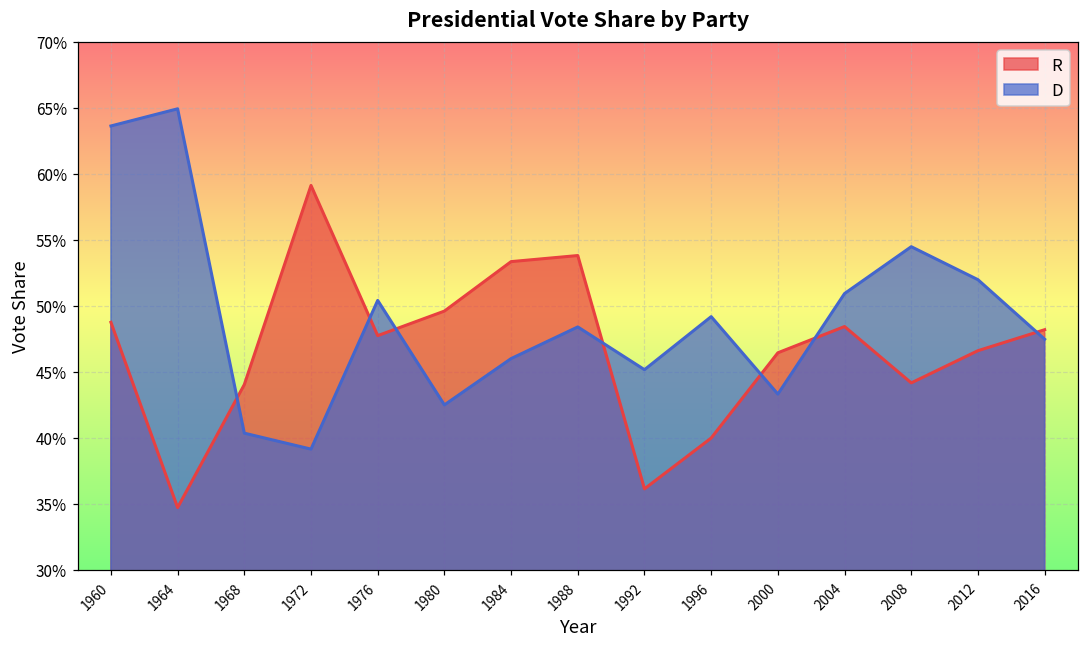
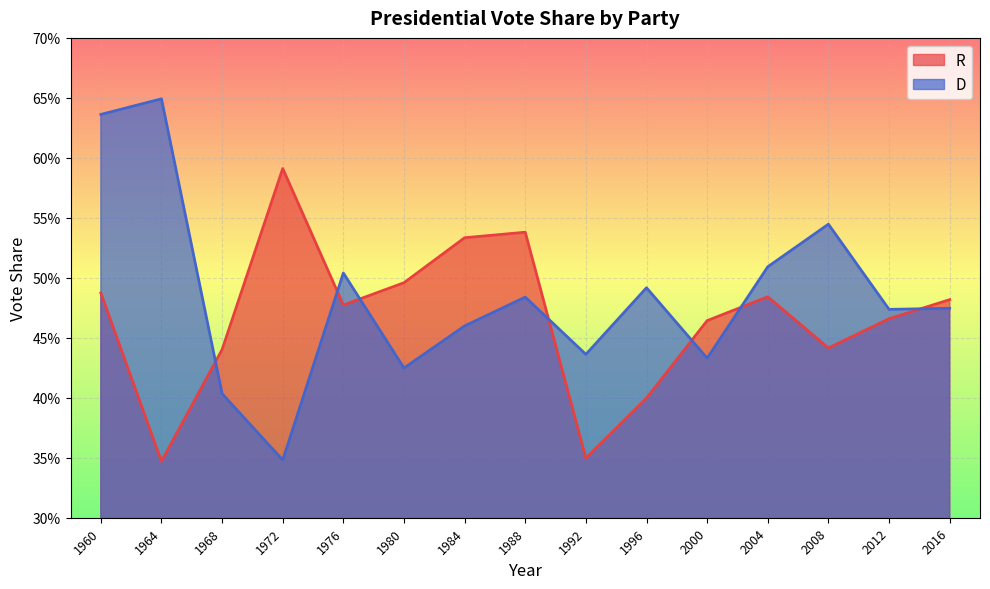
D, 1972: 39.1% -> 34.8%
R, 1992: 36.1% -> 35.0%
D, 1992: 45.2% -> 43.6%
D, 2012: 52.0% -> 47.4%
